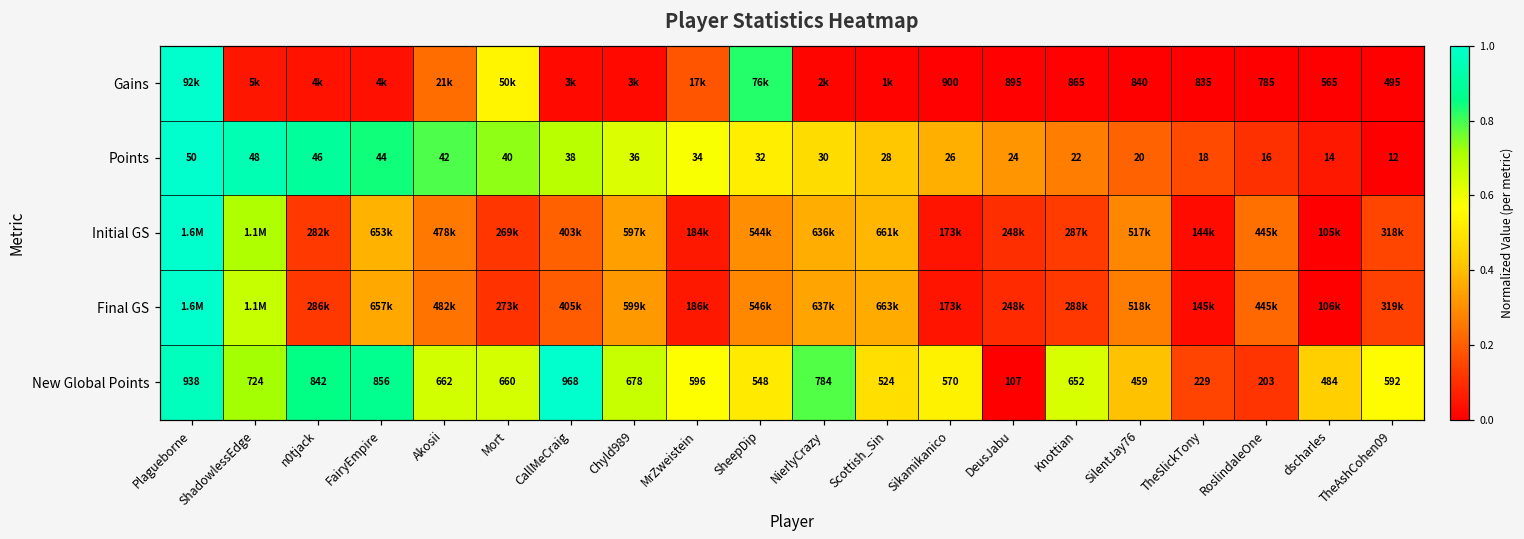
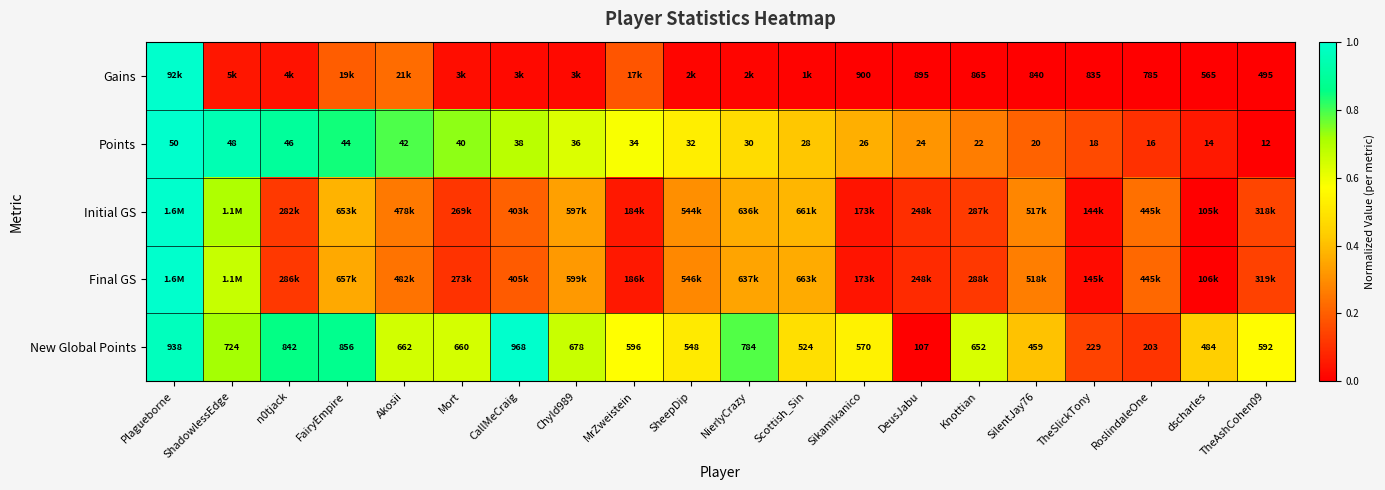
Gains, FairyEmpire: 4k -> 19k
Gains, Mort: 50k -> 3k
Gains, SheepDip: 76k -> 2k
